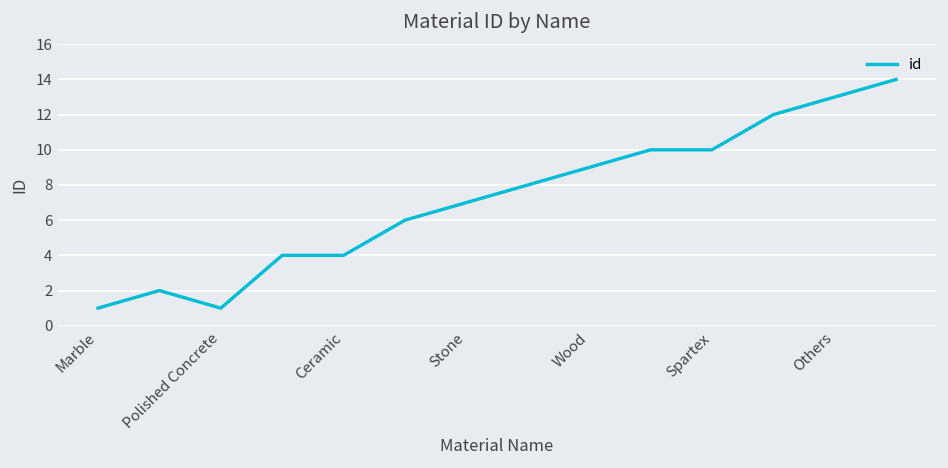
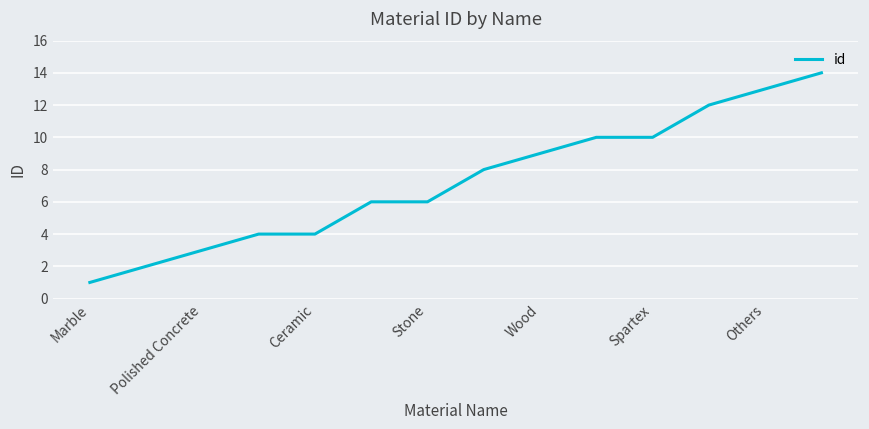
Polished Concrete: 1 -> 3
Stone: 7 -> 6
